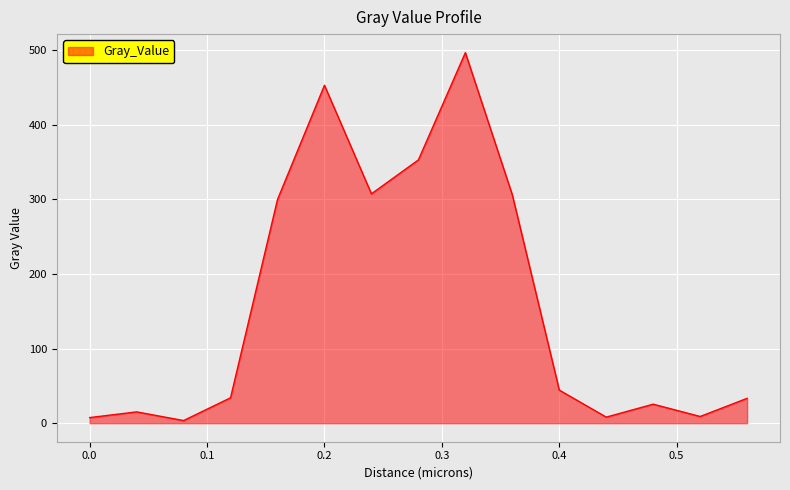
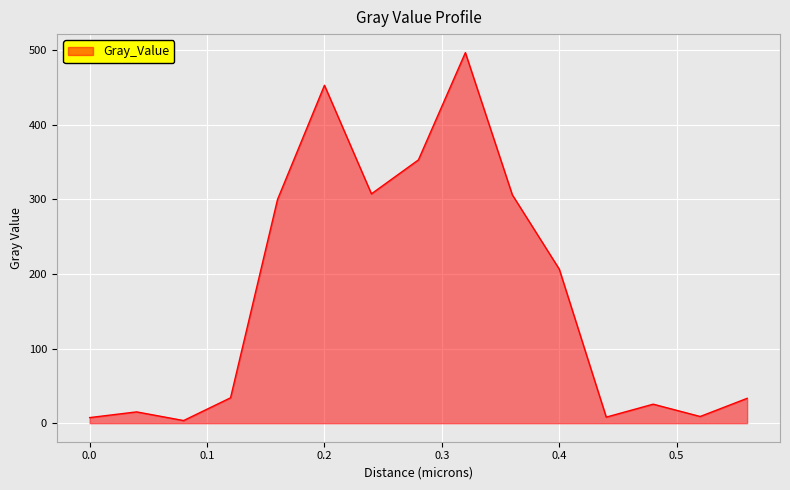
0.4: 40 -> 210
